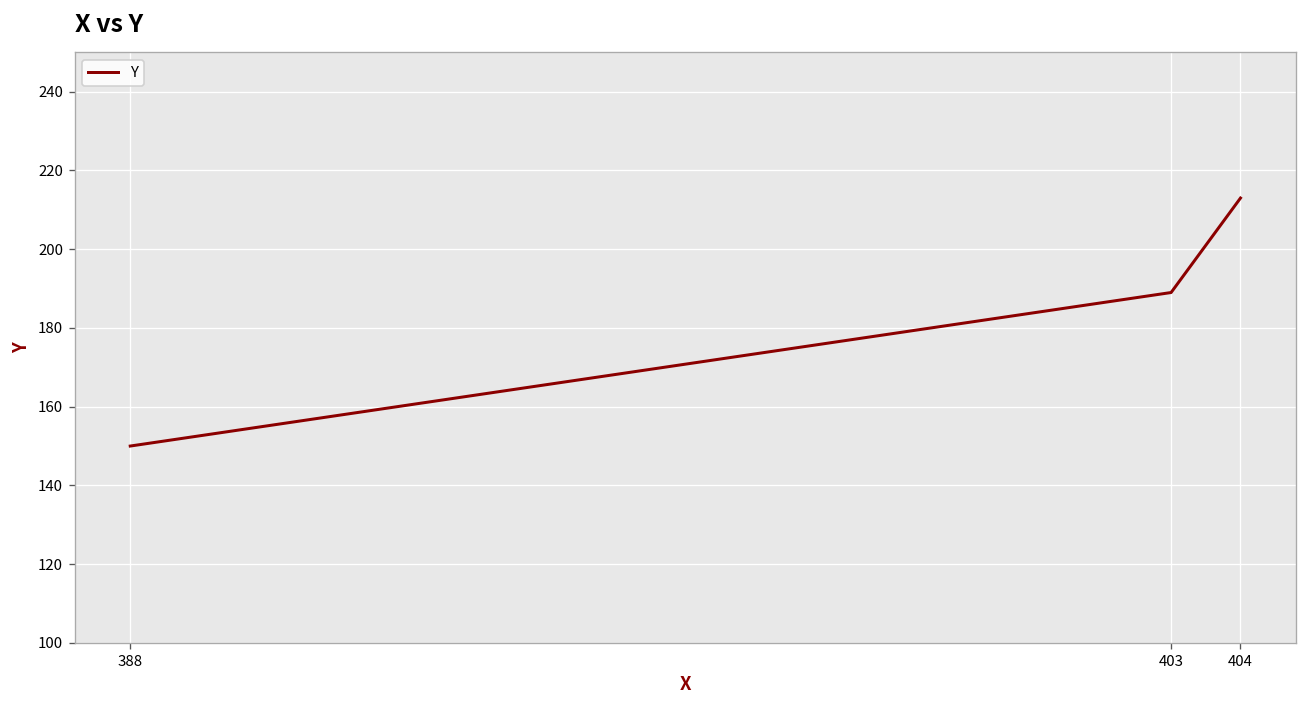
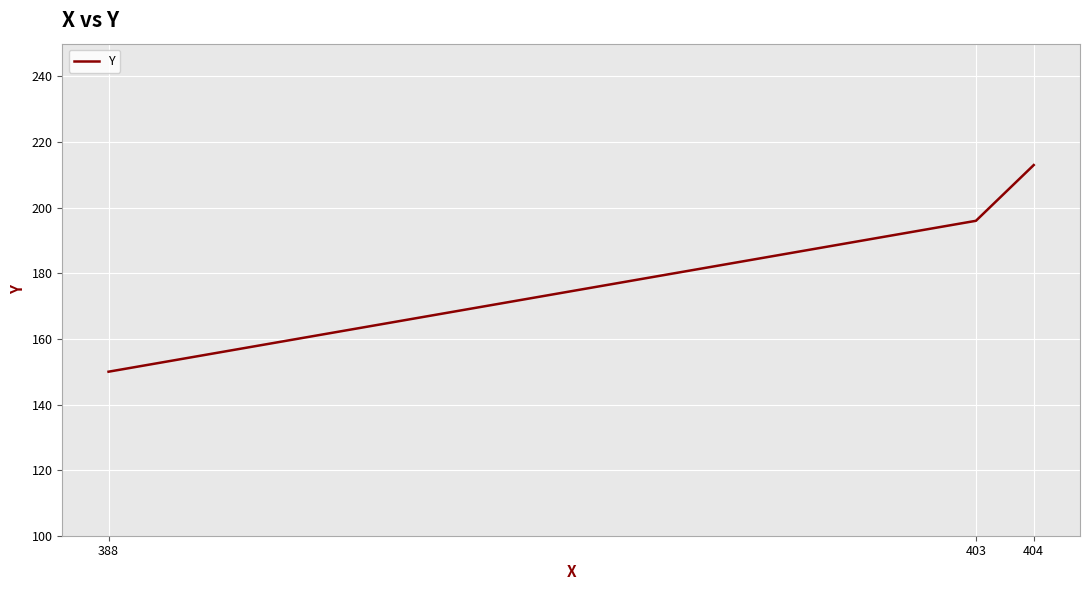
403: 189 -> 196
